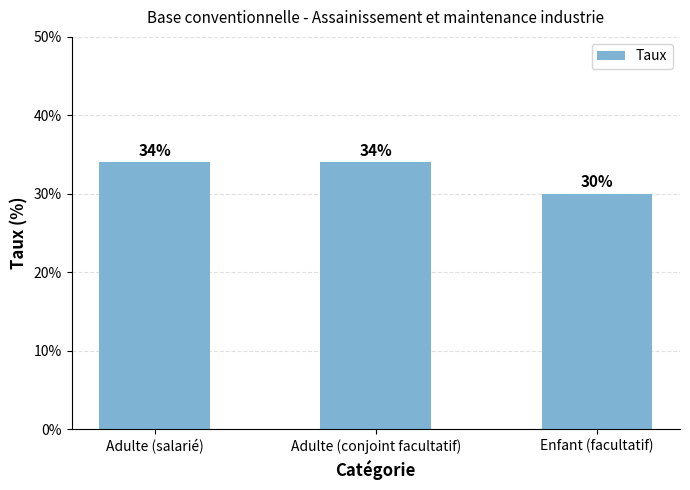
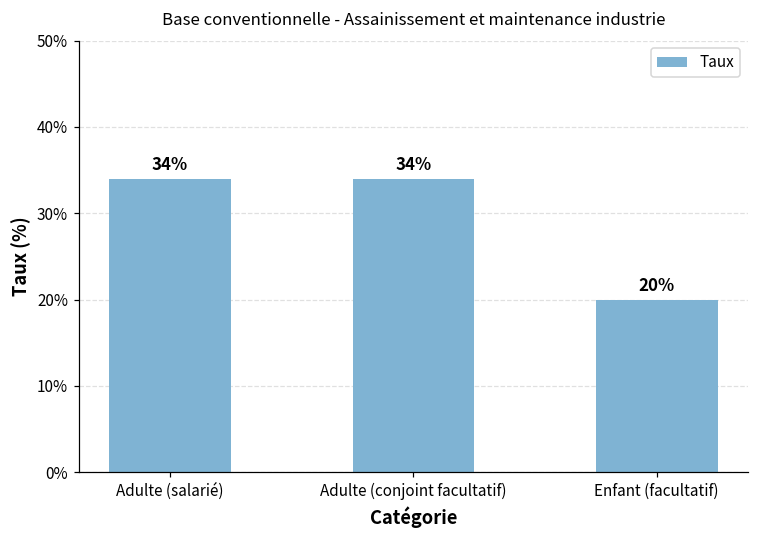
Enfant (facultatif): 30% -> 20%
